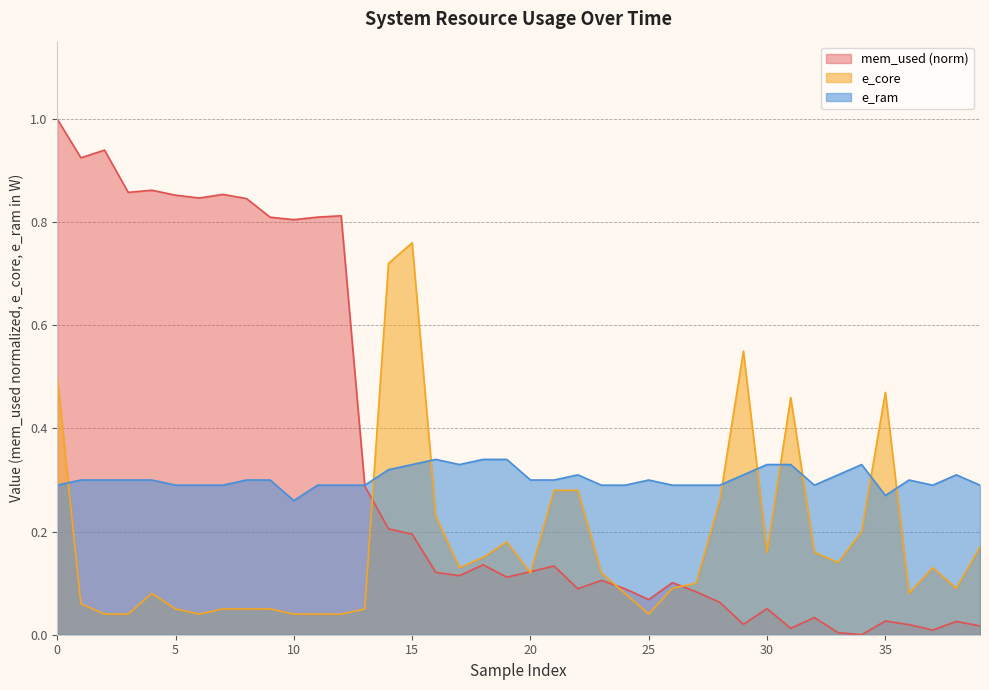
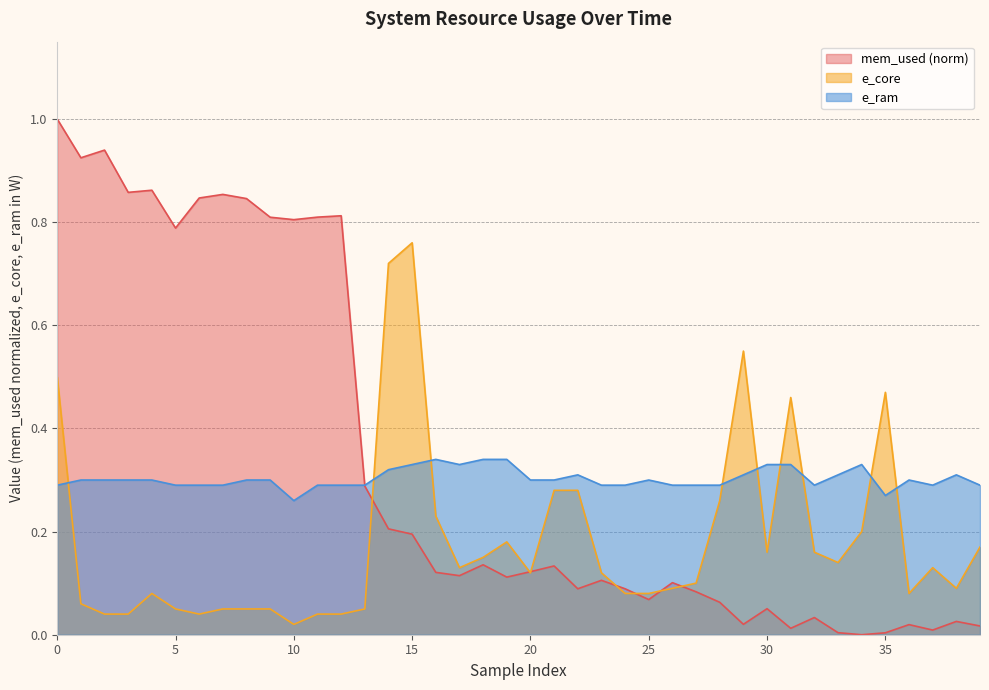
mem_used (norm), 5: 0.85 -> 0.79
e_core, 10: 0.04 -> 0.02
e_core, 25: 0.04 -> 0.08
mem_used (norm), 35: 0.03 -> 0.00
